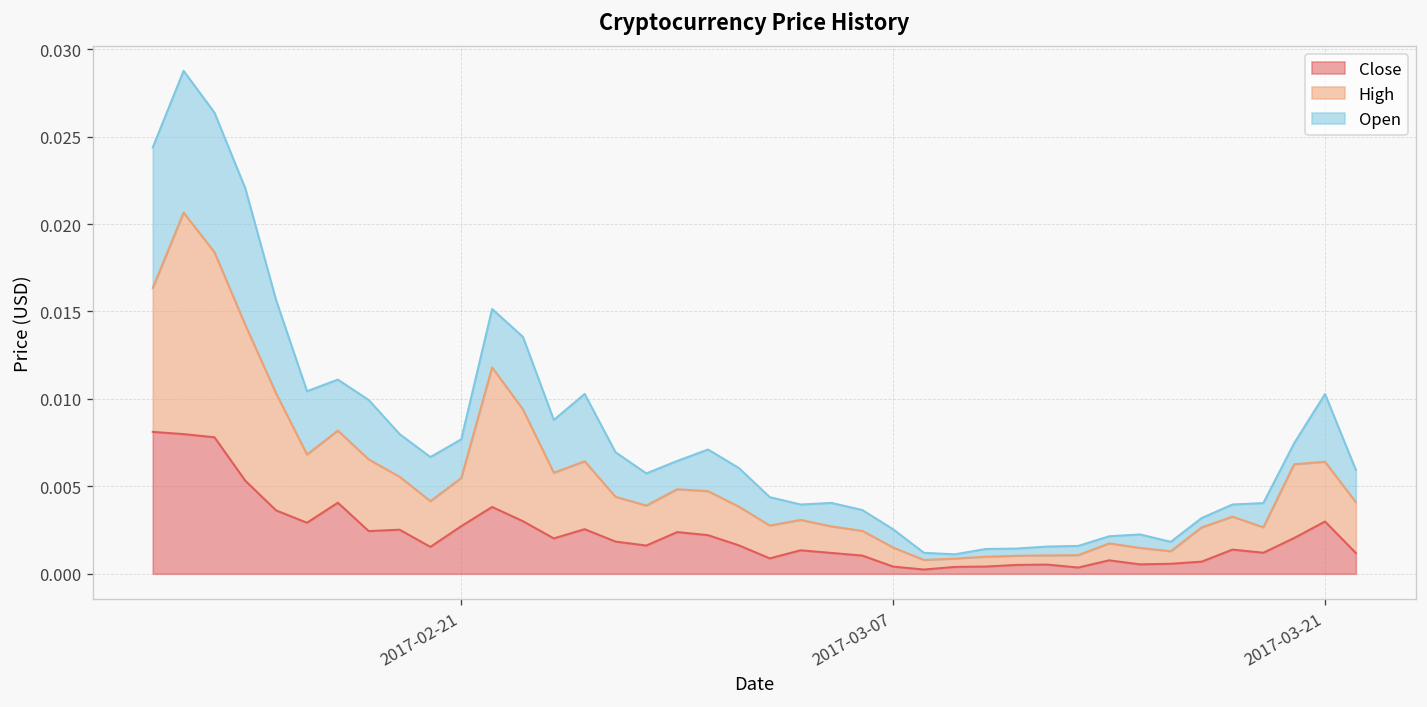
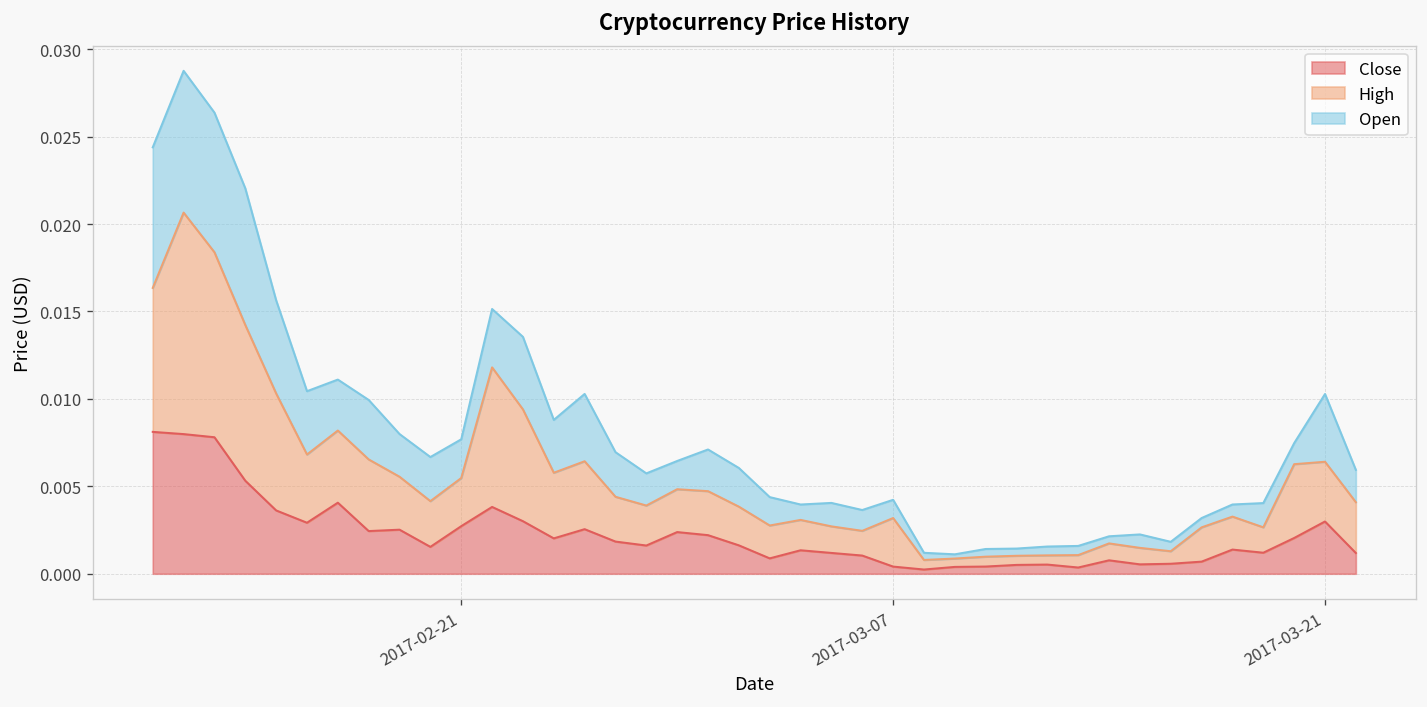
High, 2017-03-07: 0.0011 -> 0.0028
